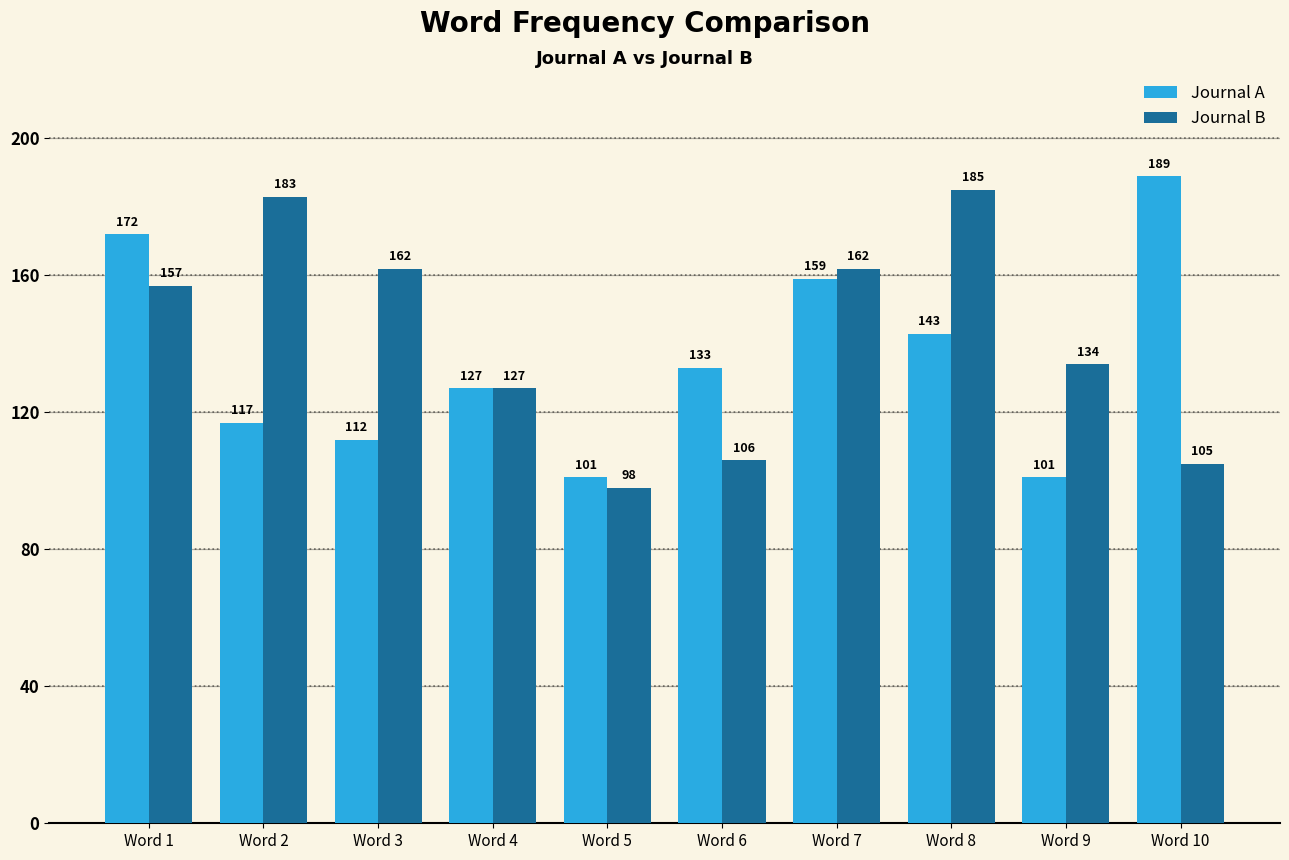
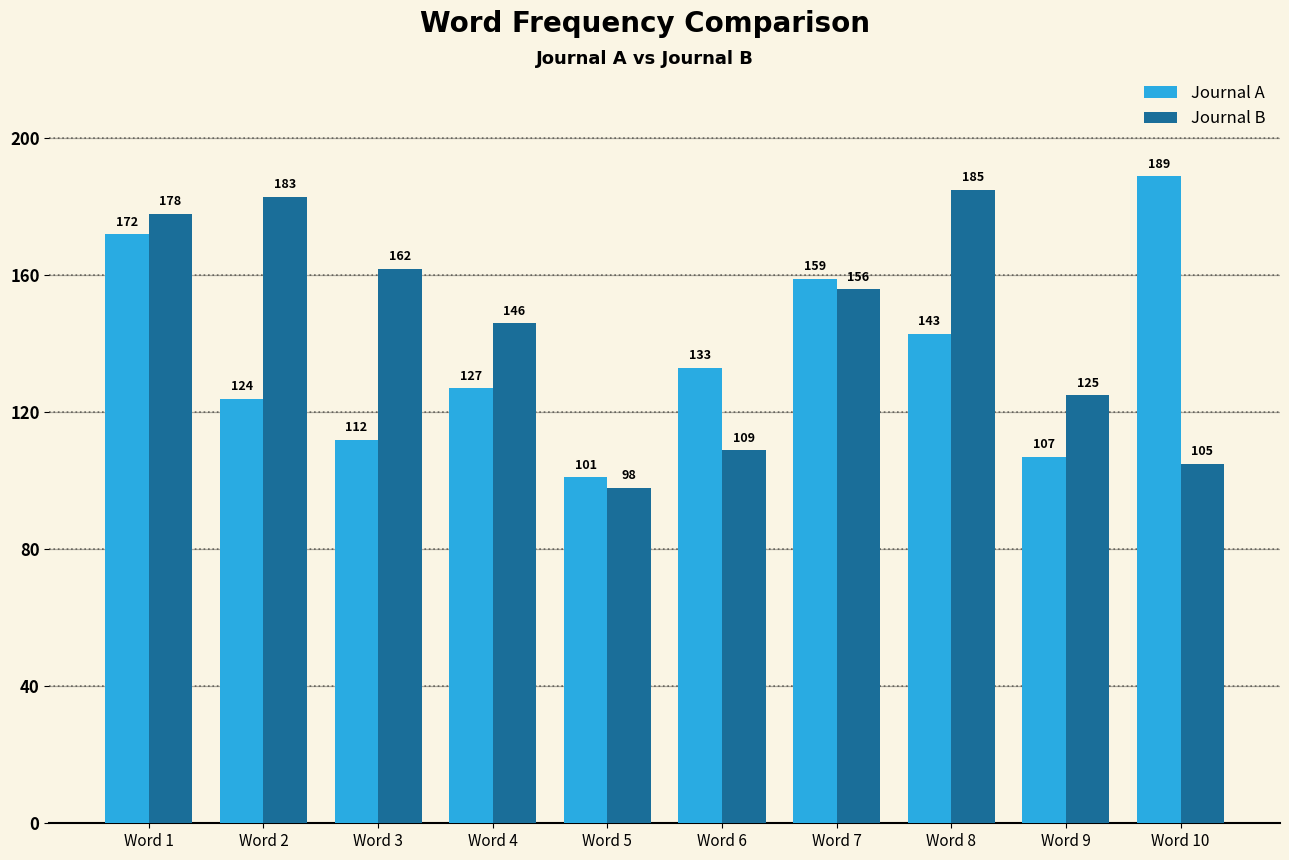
Journal B, Word 1: 157 -> 178
Journal A, Word 2: 117 -> 124
Journal B, Word 4: 127 -> 146
Journal B, Word 6: 106 -> 109
Journal B, Word 7: 162 -> 156
Journal A, Word 9: 101 -> 107
Journal B, Word 9: 134 -> 125
